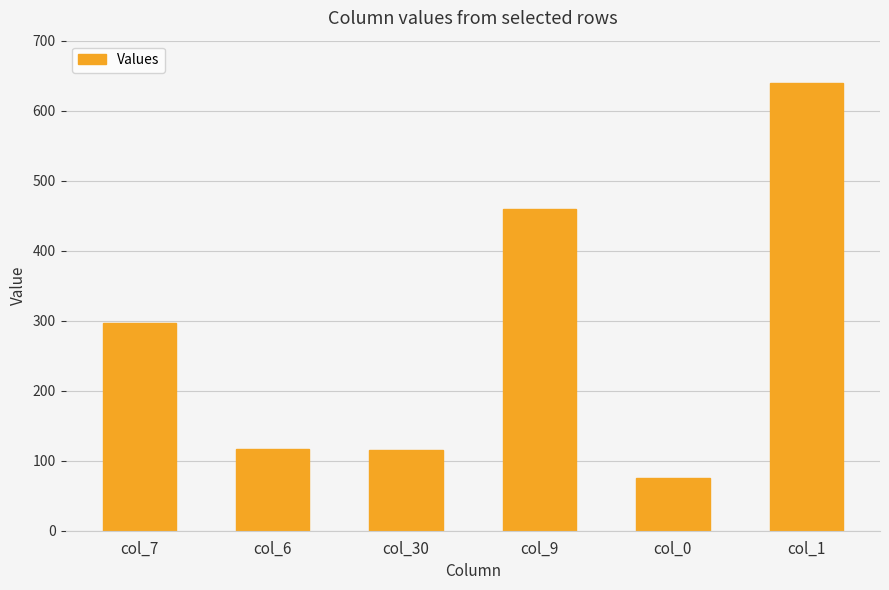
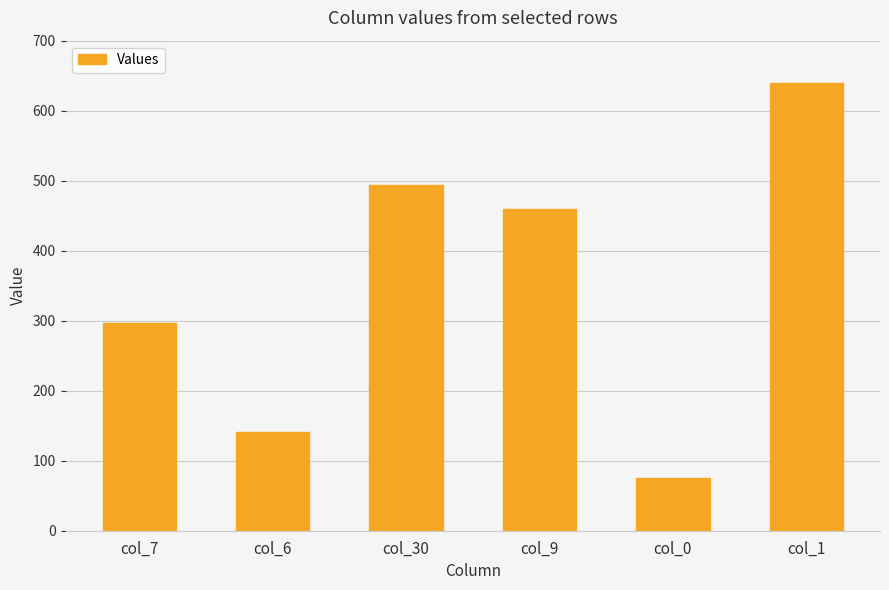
col_6: 120 -> 140
col_30: 120 -> 490
